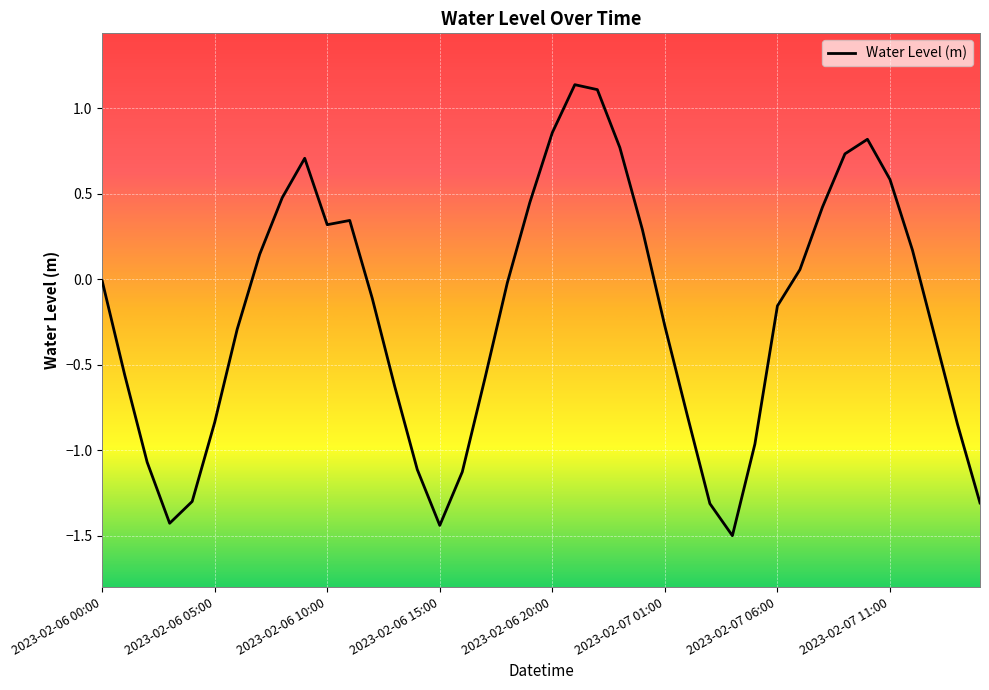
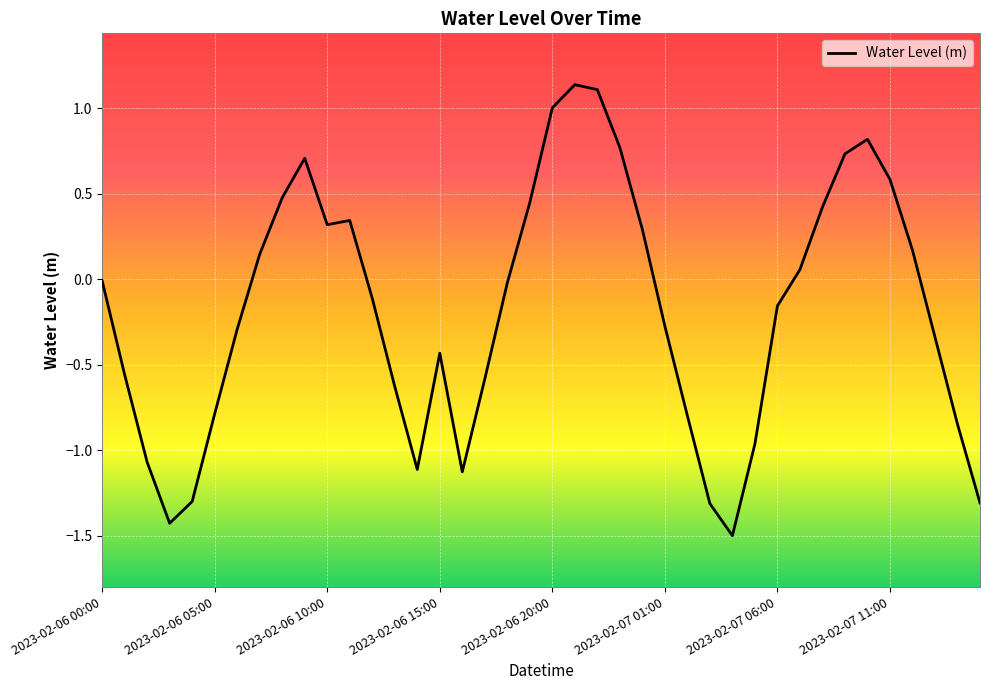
2023-02-06 05:00: -0.84 -> -0.79
2023-02-06 15:00: -1.44 -> -0.43
2023-02-06 20:00: 0.86 -> 1.00
